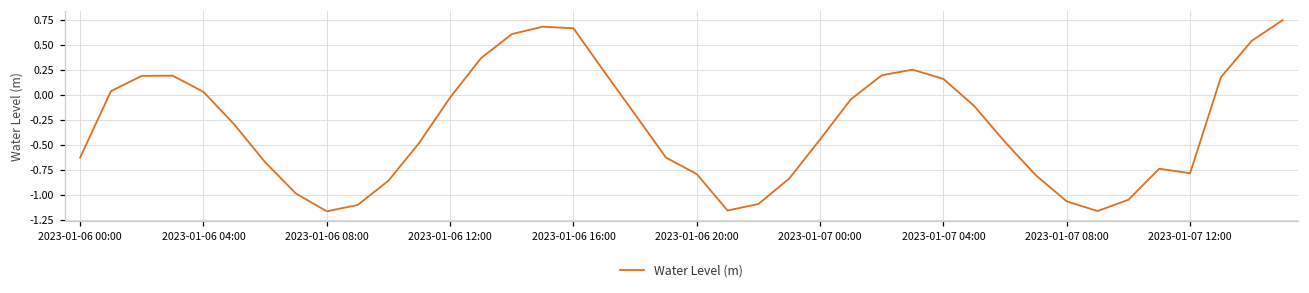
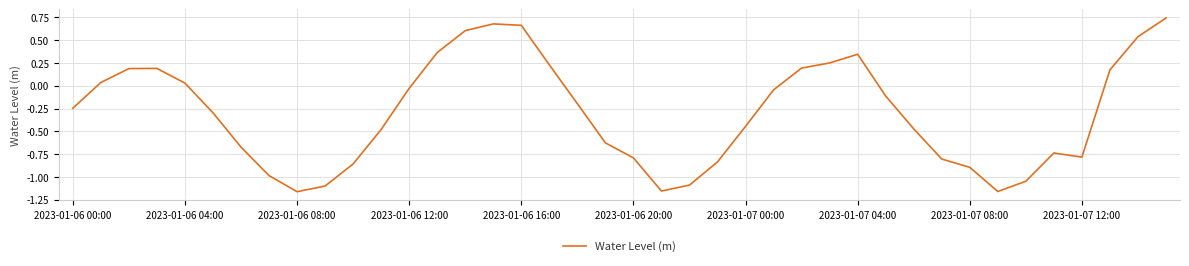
2023-01-06 00:00: -0.6 -> -0.2
2023-01-07 04:00: 0.2 -> 0.3
2023-01-07 08:00: -1.1 -> -0.9
